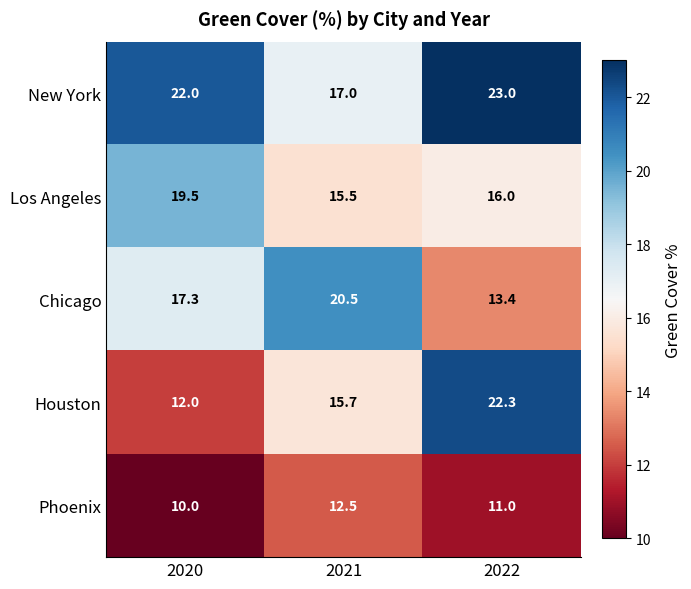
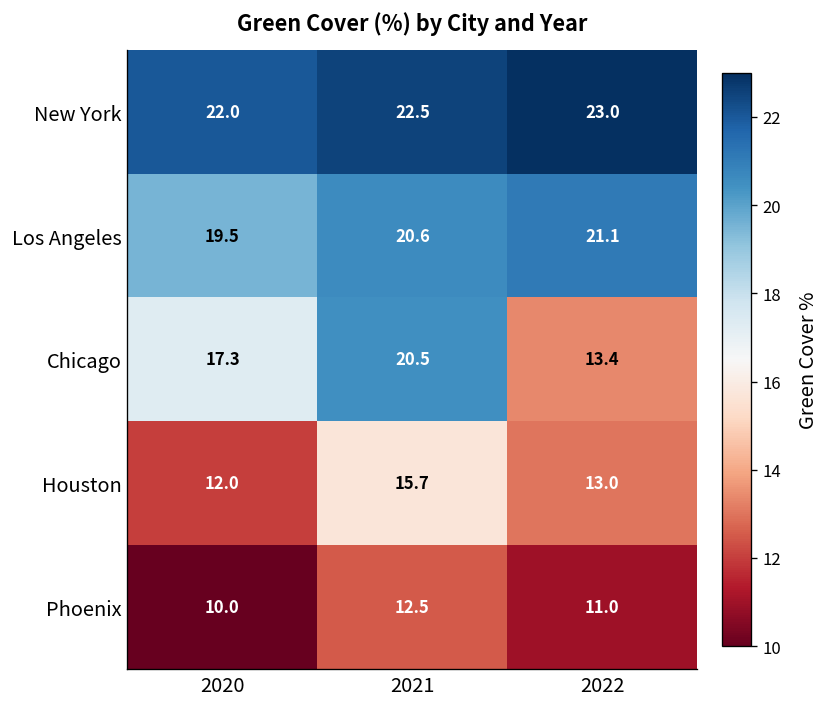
New York, 2021: 17.0 -> 22.5
Los Angeles, 2021: 15.5 -> 20.6
Los Angeles, 2022: 16.0 -> 21.1
Houston, 2022: 22.3 -> 13.0
